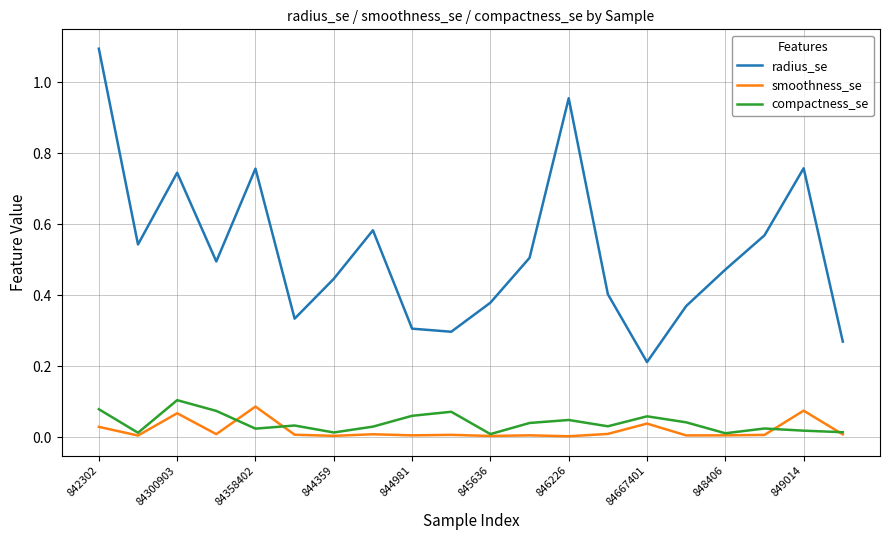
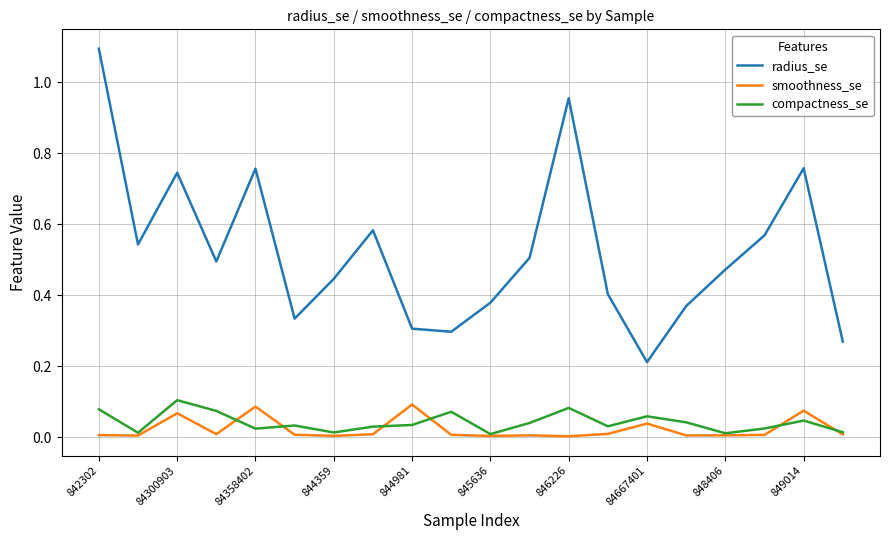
smoothness_se, 842302: 0.03 -> 0.01
smoothness_se, 844981: 0.01 -> 0.09
compactness_se, 844981: 0.06 -> 0.04
compactness_se, 846226: 0.05 -> 0.08
compactness_se, 849014: 0.02 -> 0.05
